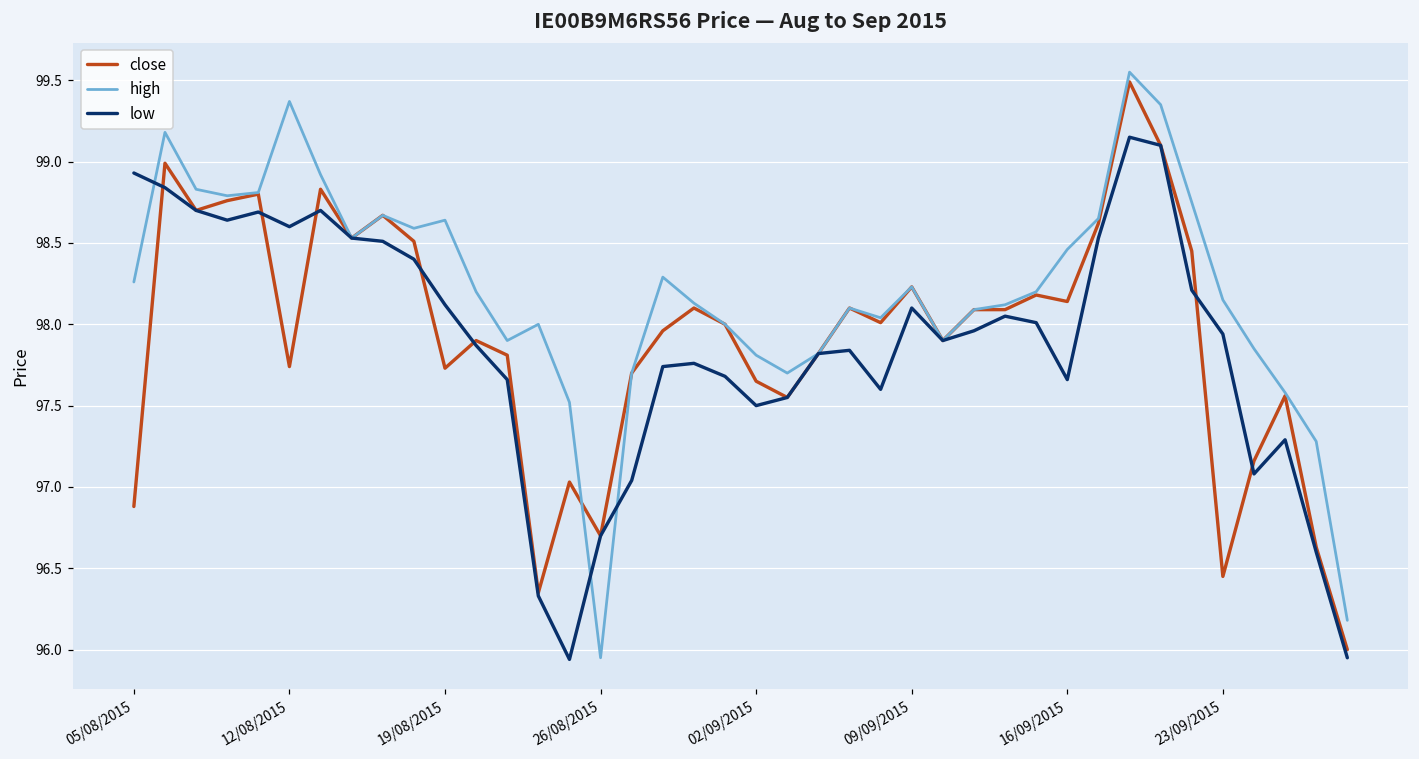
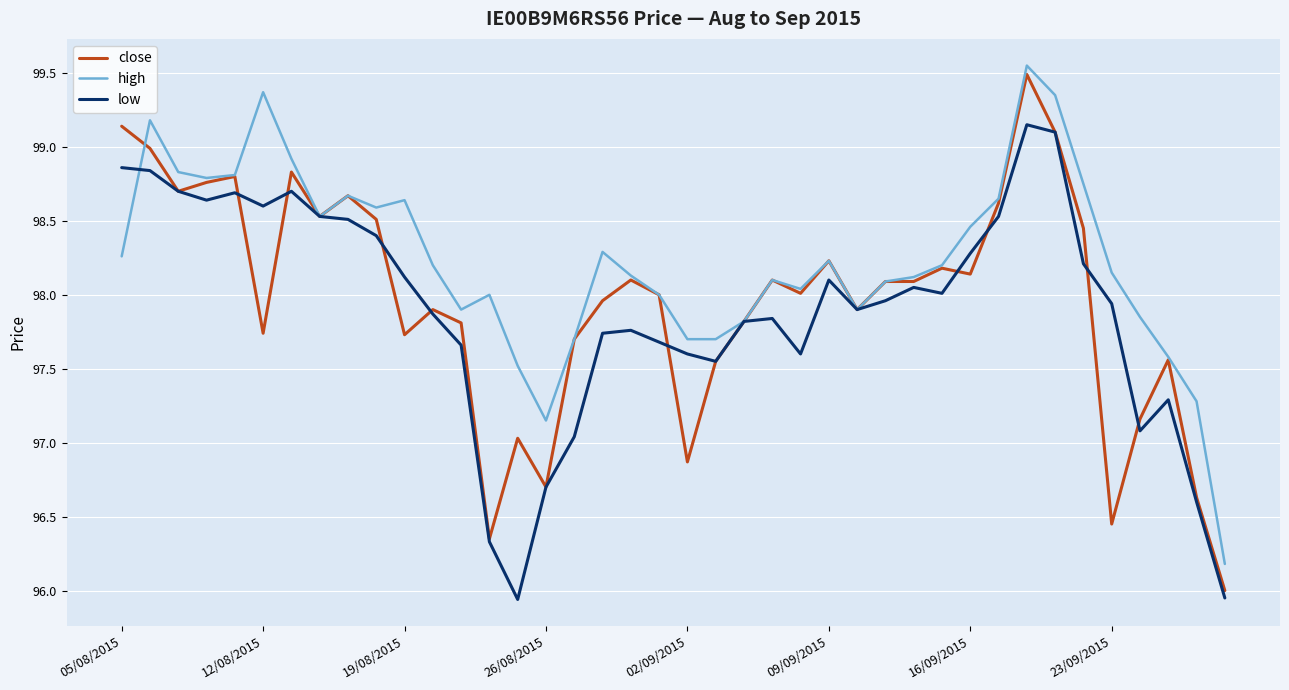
close, 05/08/2015: 96.88 -> 99.14
low, 05/08/2015: 98.93 -> 98.86
high, 26/08/2015: 95.95 -> 97.15
close, 02/09/2015: 97.65 -> 96.87
high, 02/09/2015: 97.81 -> 97.70
low, 02/09/2015: 97.5 -> 97.6
low, 16/09/2015: 97.66 -> 98.28
